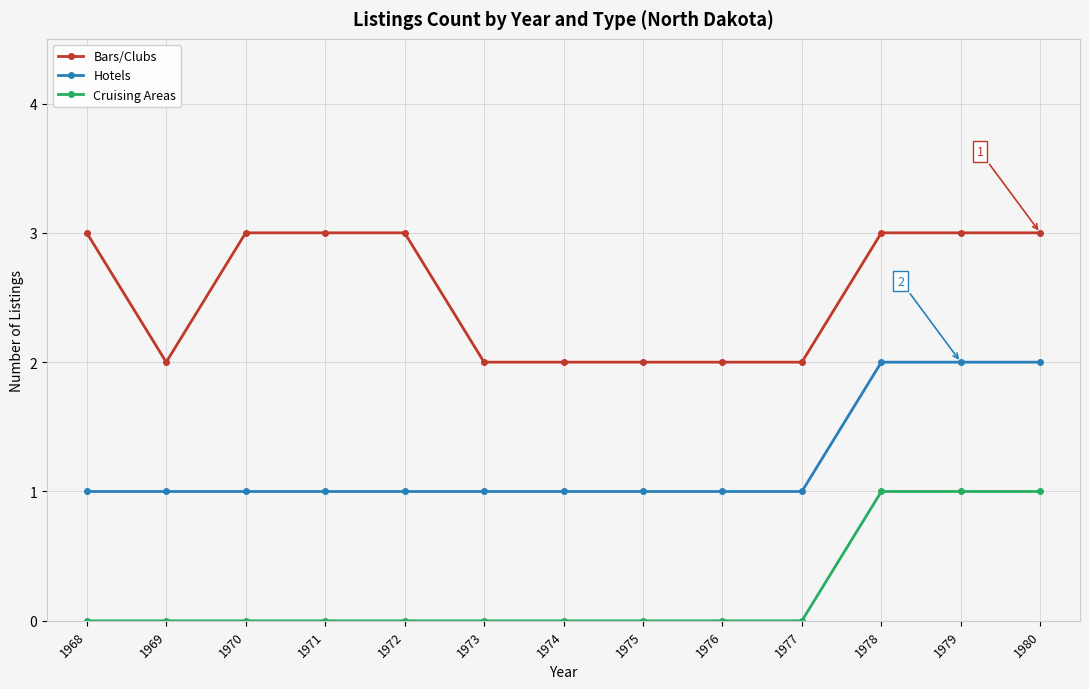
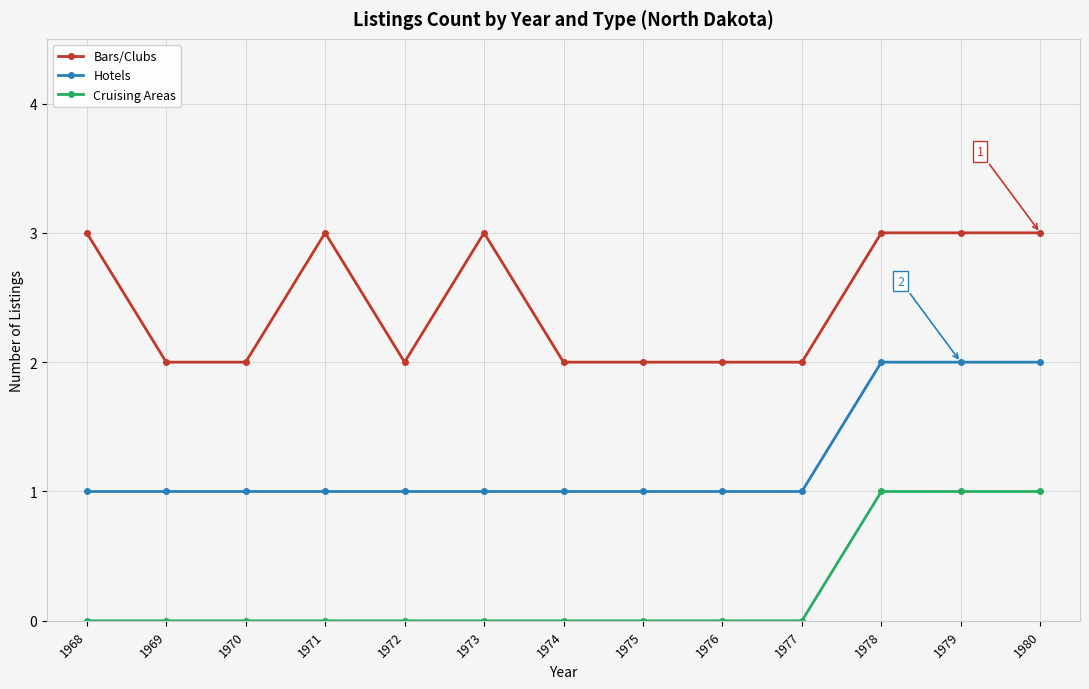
Bars/Clubs, 1970: 3 -> 2
Bars/Clubs, 1972: 3 -> 2
Bars/Clubs, 1973: 2 -> 3
